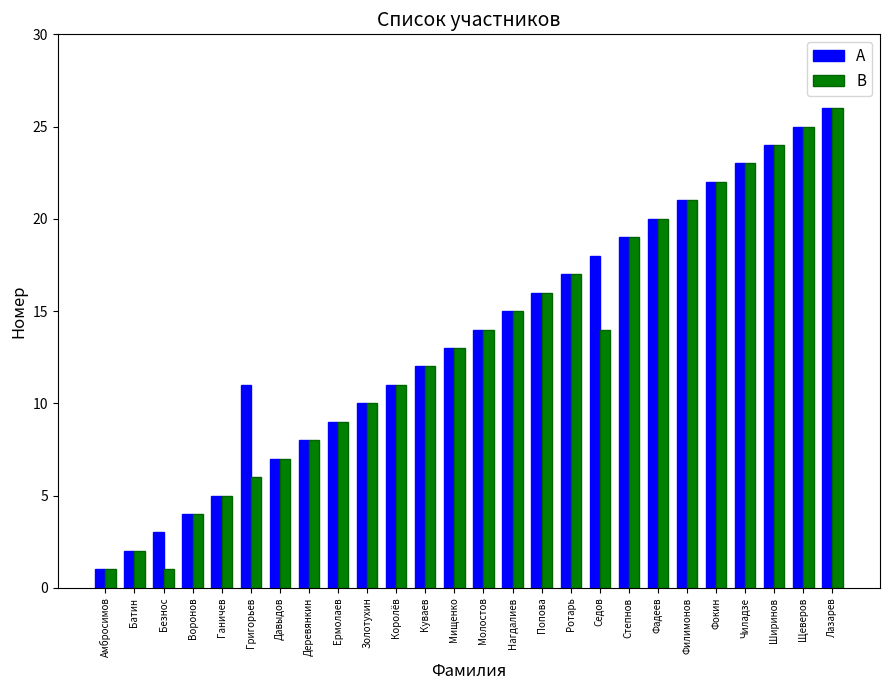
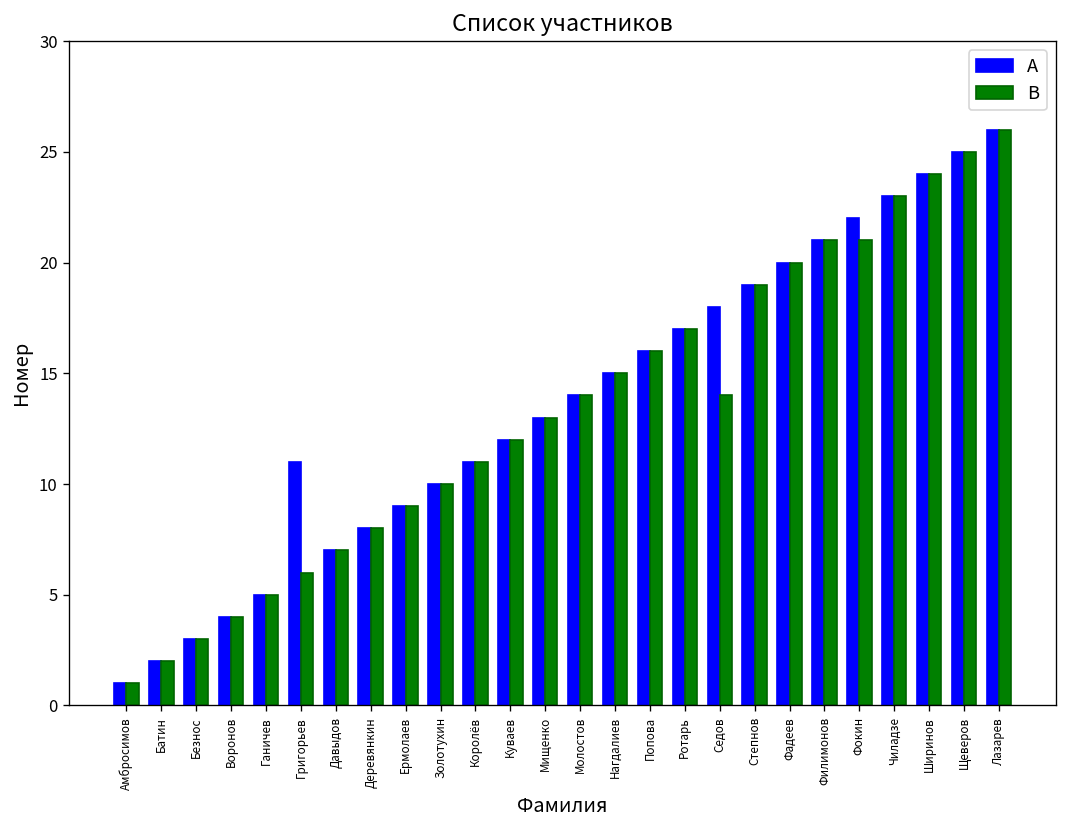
B, Безнос: 1 -> 3
B, Фокин: 22 -> 21
